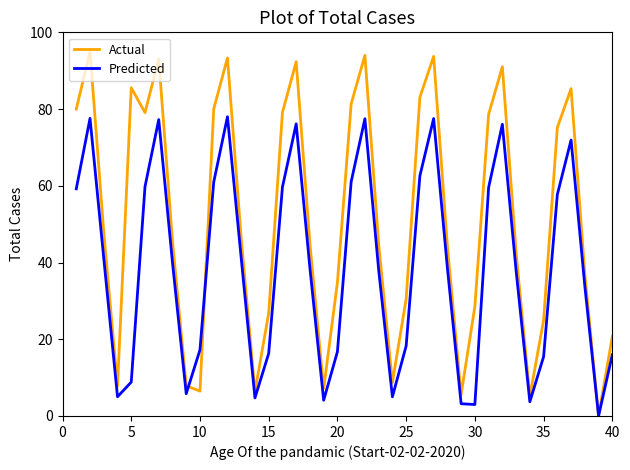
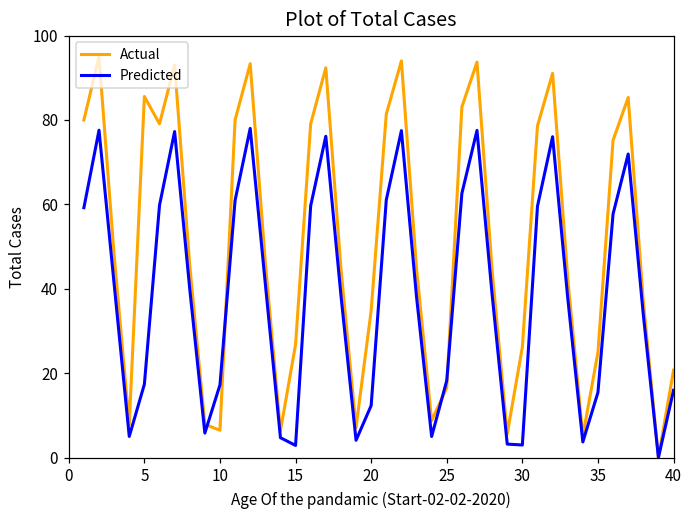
Predicted, 5: 9 -> 17
Predicted, 15: 16 -> 3
Predicted, 20: 17 -> 12
Actual, 25: 30 -> 17
Actual, 30: 29 -> 26
